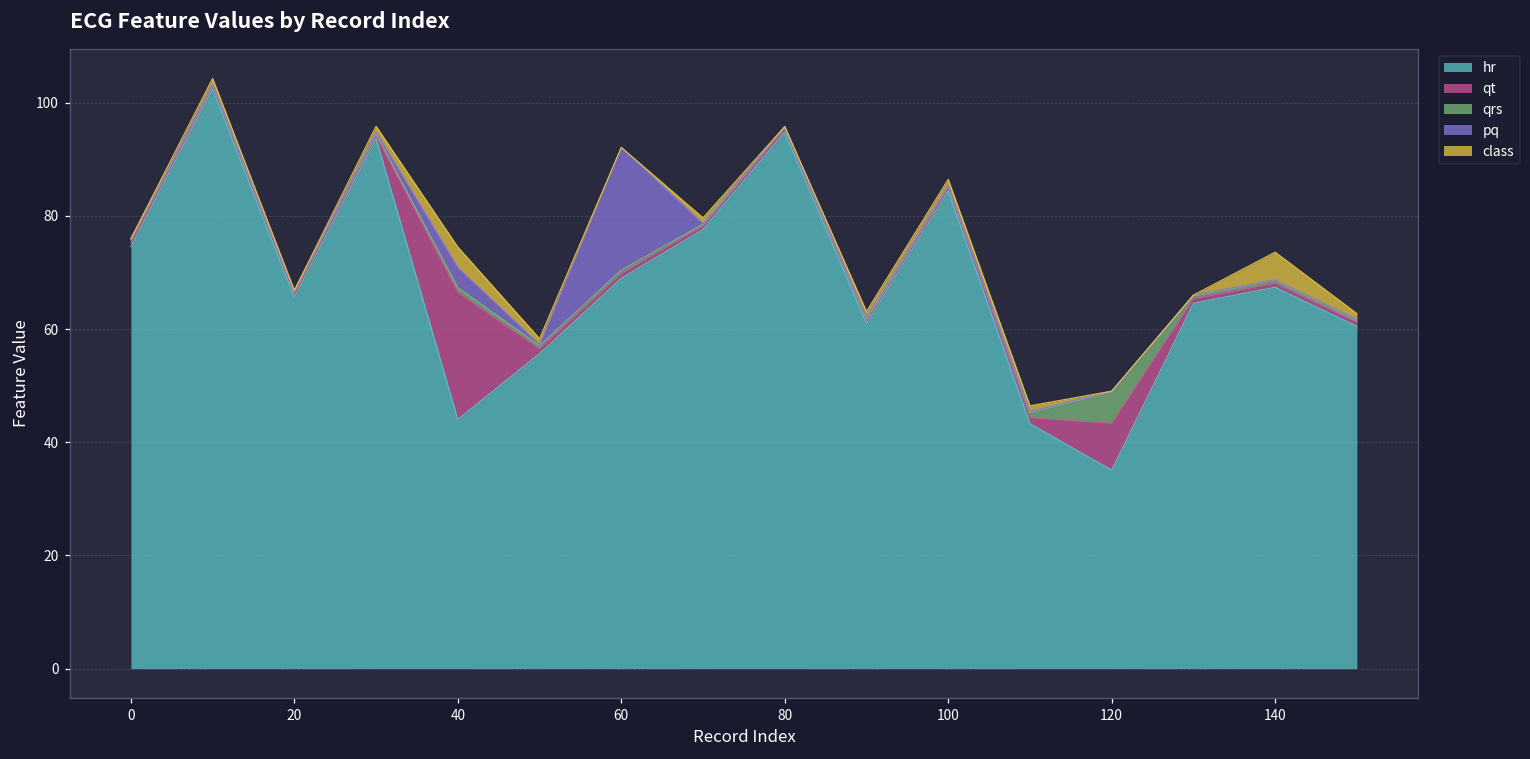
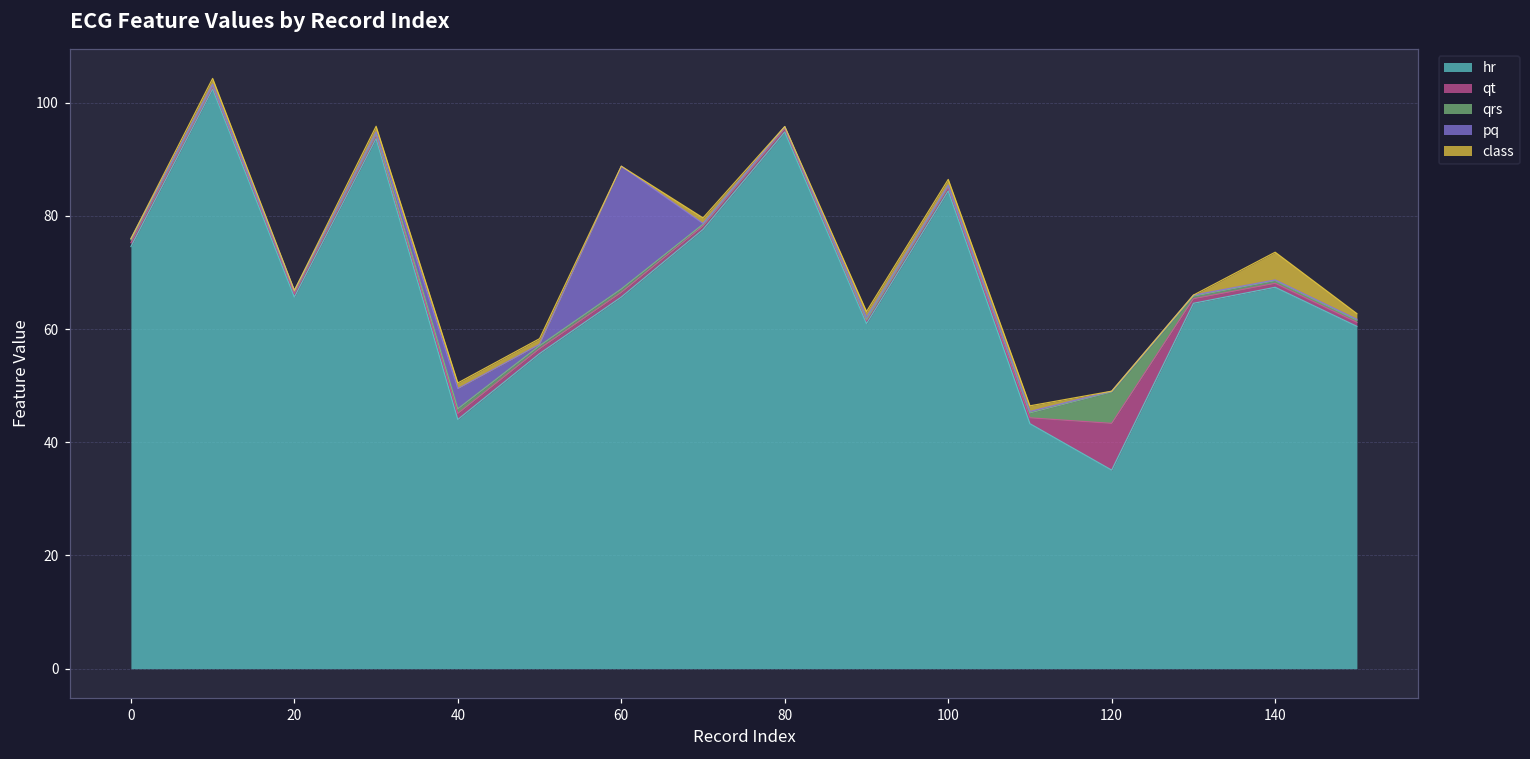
qt, 40: 22 -> 1
class, 40: 4 -> 1
hr, 60: 69 -> 66
